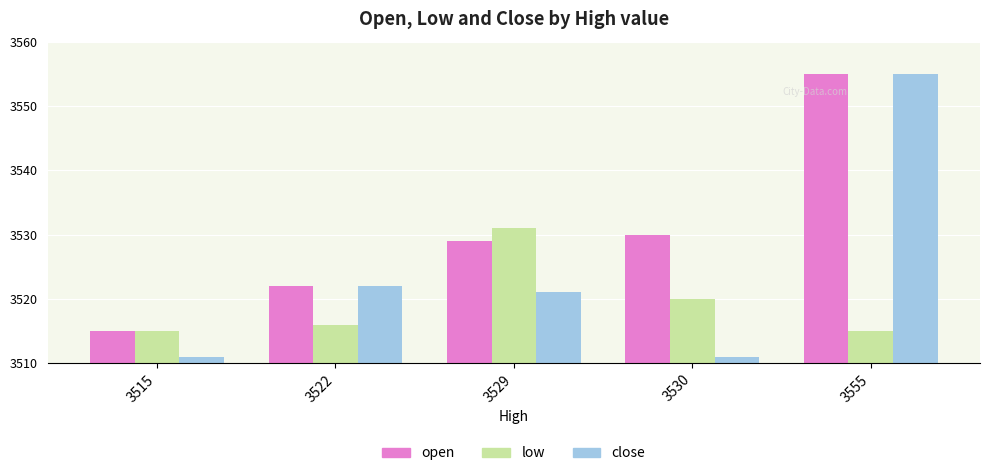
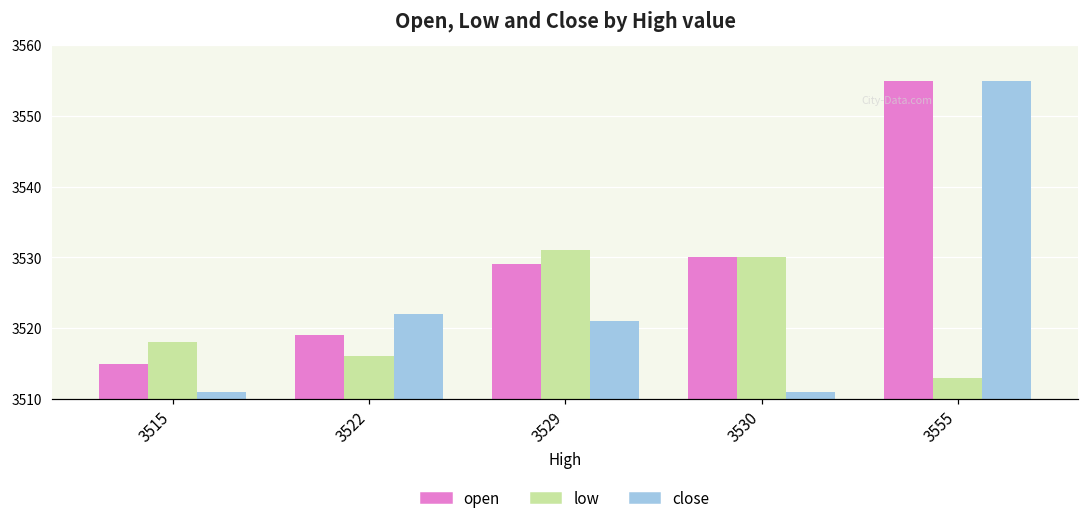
low, 3515: 3515 -> 3518
open, 3522: 3522 -> 3519
low, 3530: 3520 -> 3530
low, 3555: 3515 -> 3513
